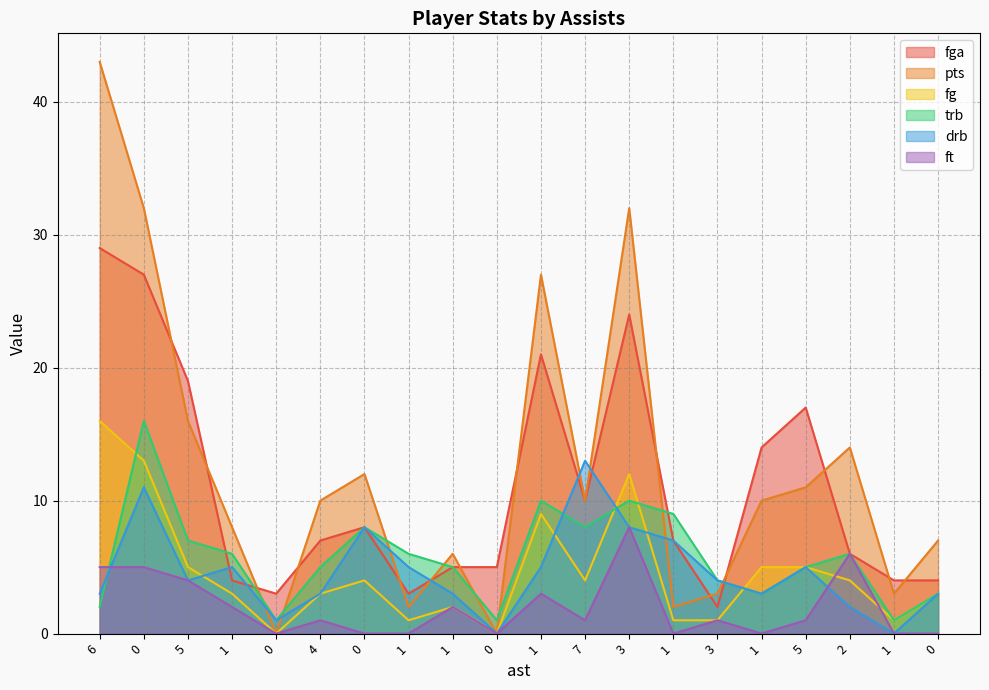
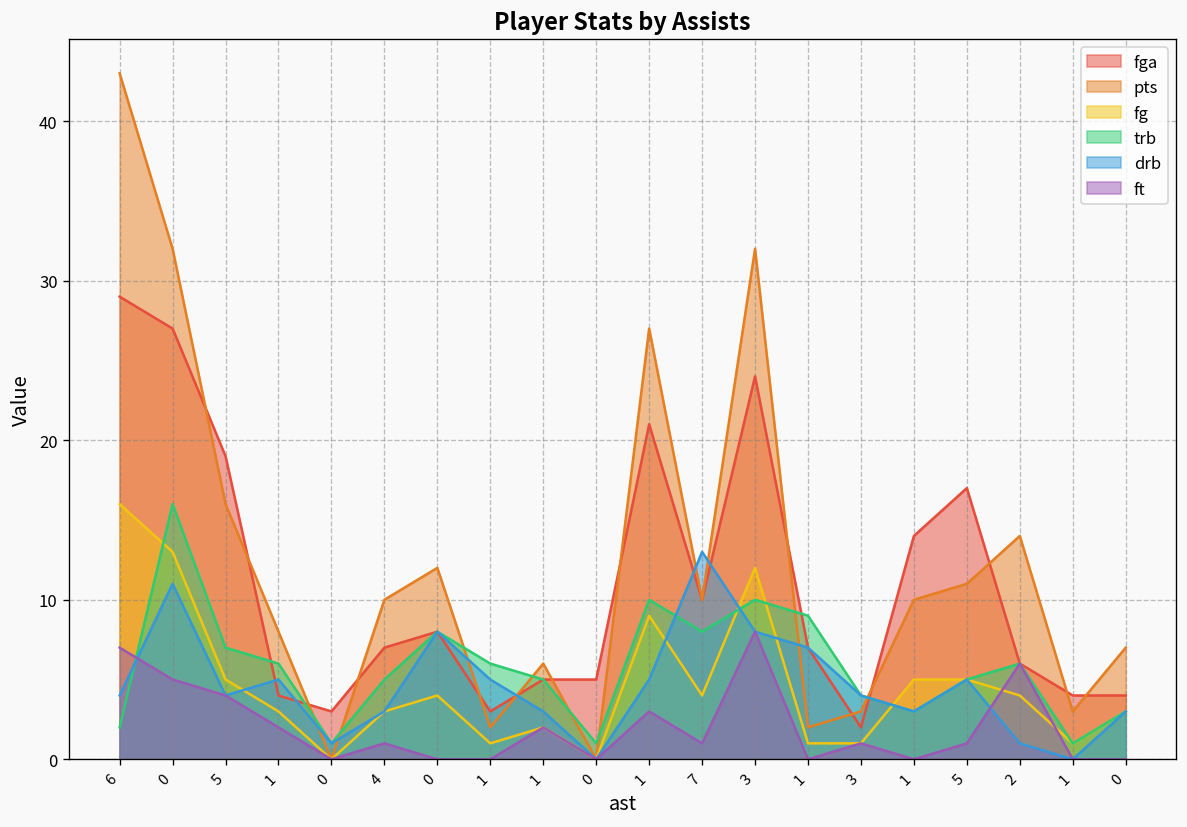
drb, 6: 3 -> 4
ft, 6: 5 -> 7
drb, 2: 2 -> 1
